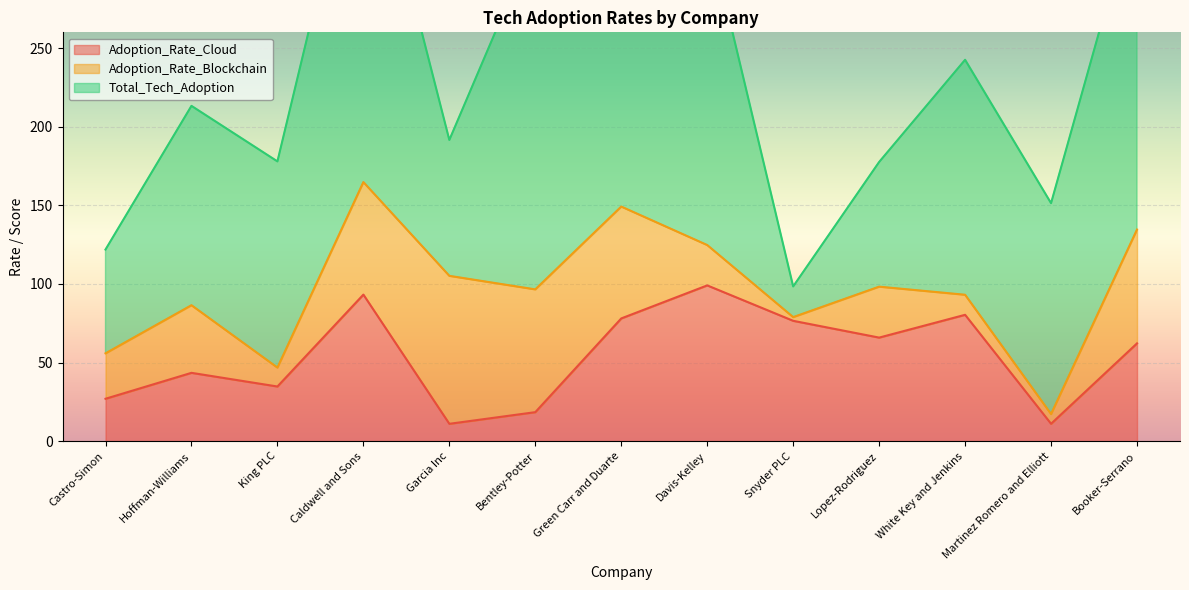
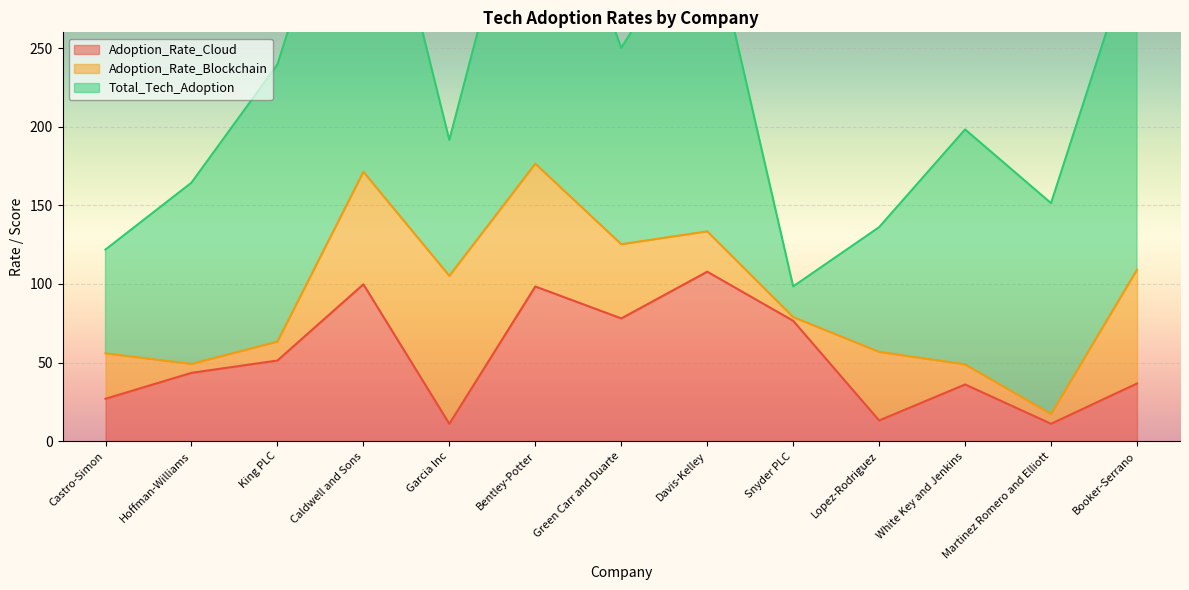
Adoption_Rate_Blockchain, Hoffman-Williams: 43 -> 6
Total_Tech_Adoption, Hoffman-Williams: 127 -> 115
Adoption_Rate_Cloud, King PLC: 35 -> 51
Total_Tech_Adoption, King PLC: 131 -> 176
Adoption_Rate_Cloud, Caldwell and Sons: 93 -> 100
Adoption_Rate_Cloud, Bentley-Potter: 18 -> 98
Adoption_Rate_Blockchain, Green Carr and Duarte: 71 -> 47
Adoption_Rate_Cloud, Davis-Kelley: 99 -> 108
Adoption_Rate_Cloud, Lopez-Rodriguez: 66 -> 13
Adoption_Rate_Blockchain, Lopez-Rodriguez: 32 -> 44
Adoption_Rate_Cloud, White Key and Jenkins: 80 -> 36
Adoption_Rate_Cloud, Booker-Serrano: 62 -> 37
